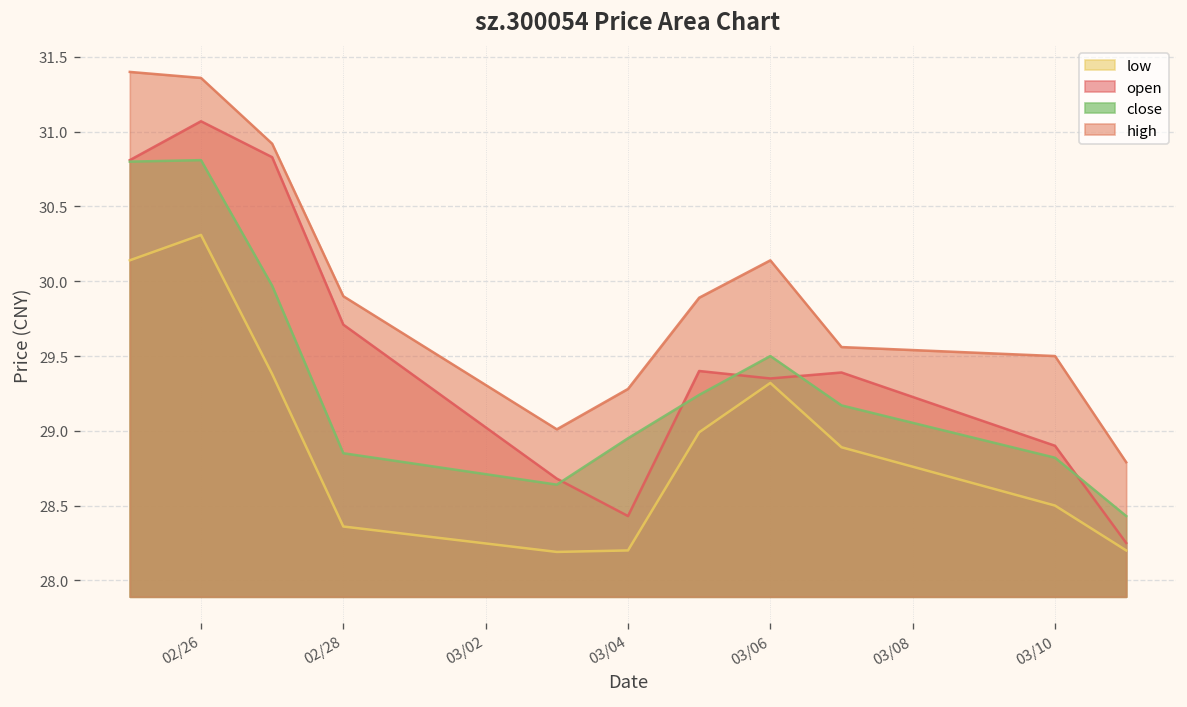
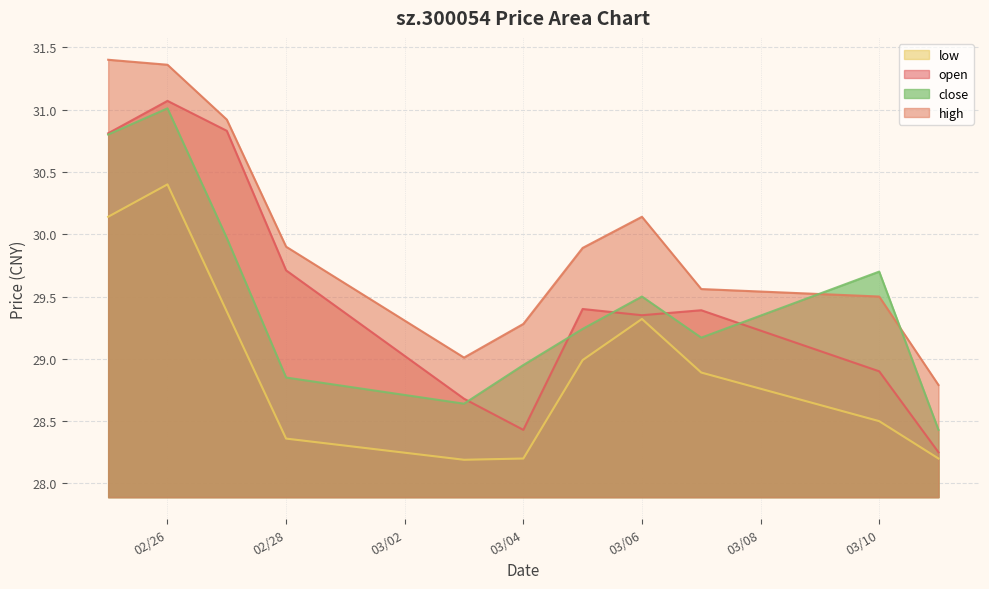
low, 02/26: 30.31 -> 30.40
close, 02/26: 30.81 -> 31.01
close, 03/10: 28.82 -> 29.70
